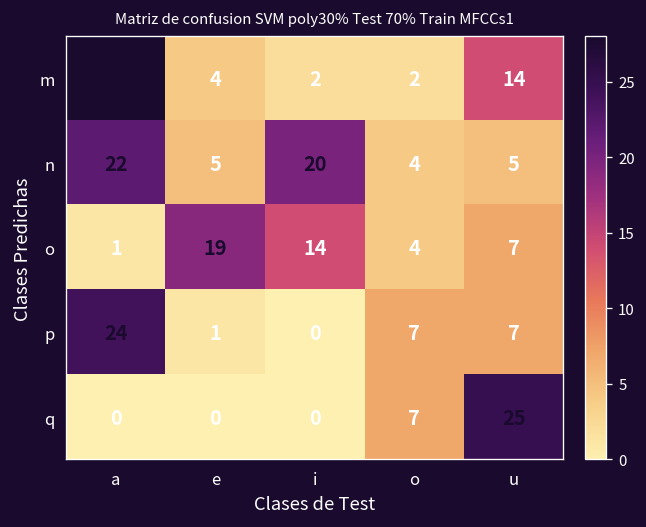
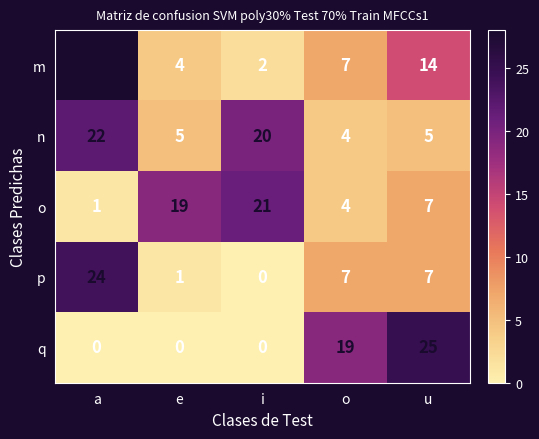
m, o: 2 -> 7
o, i: 14 -> 21
q, o: 7 -> 19
